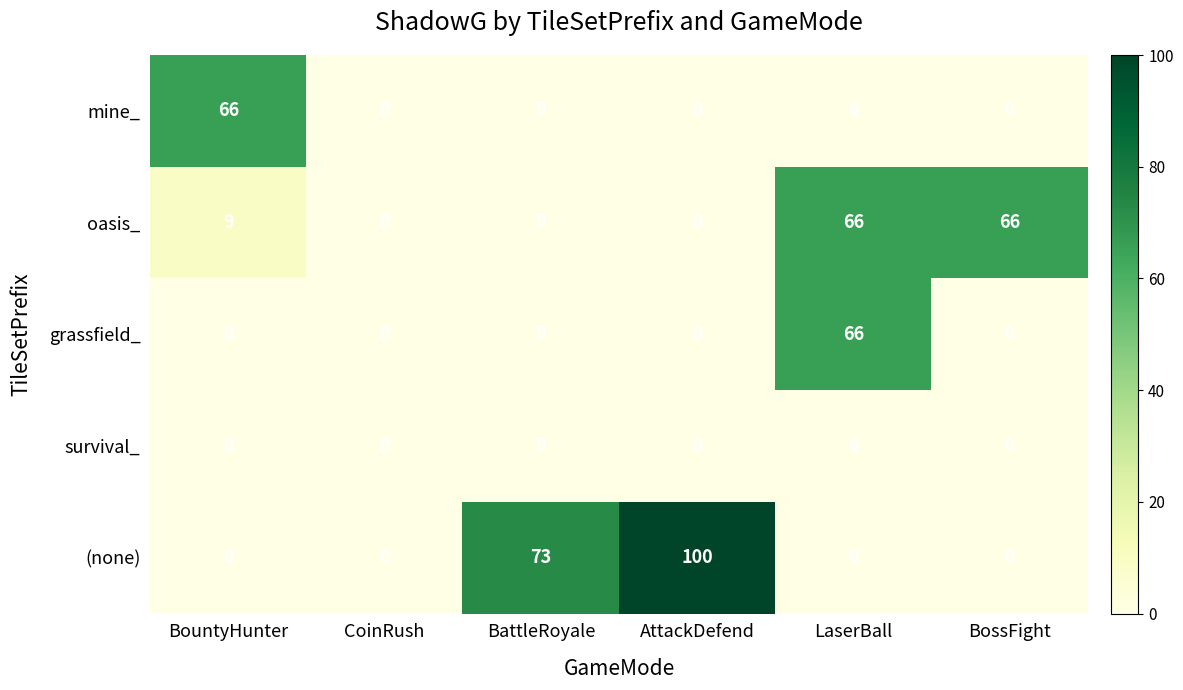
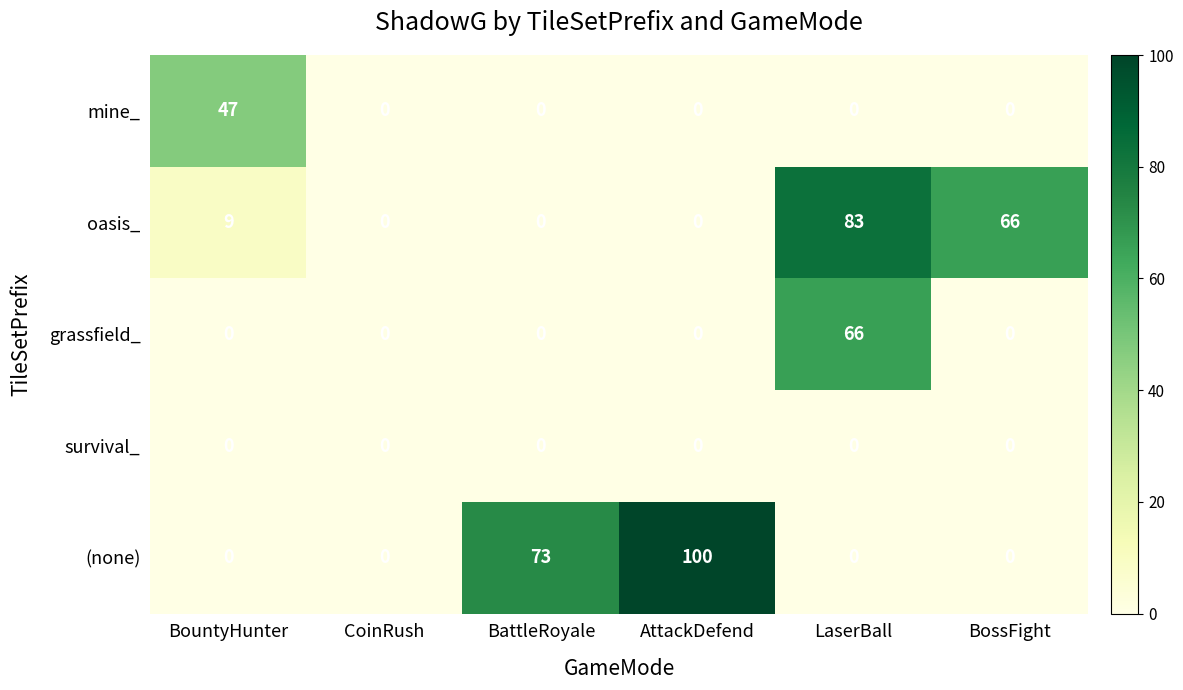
mine_, BountyHunter: 66 -> 47
oasis_, LaserBall: 66 -> 83
